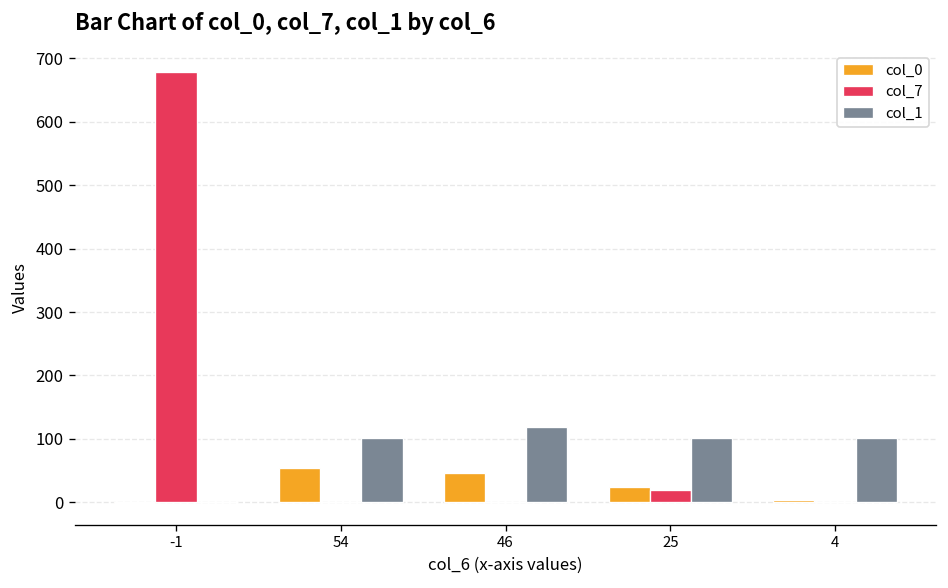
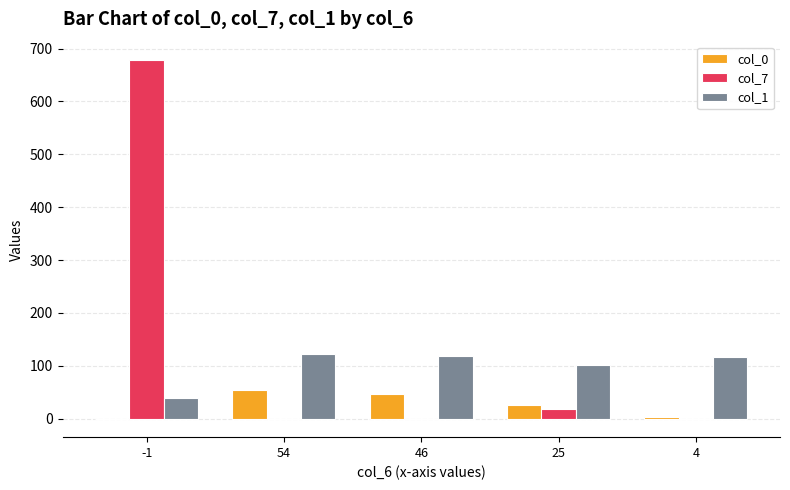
col_1, -1: 0 -> 40
col_1, 54: 100 -> 120
col_1, 4: 100 -> 120
